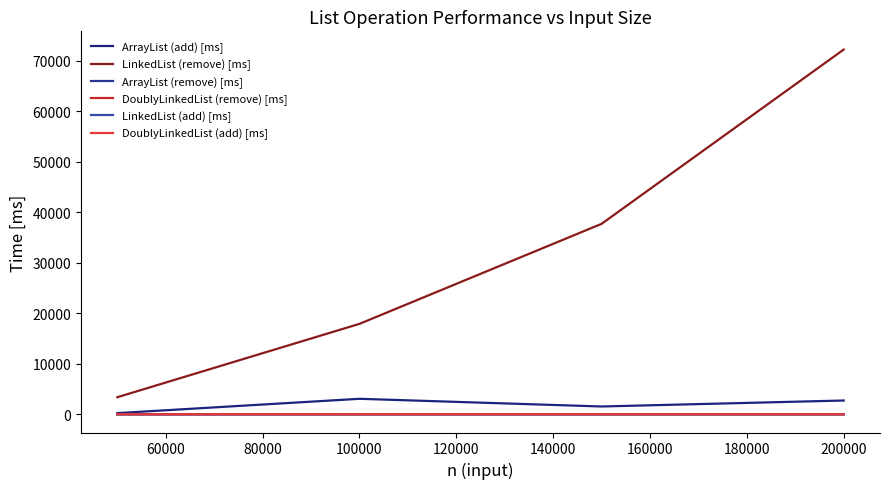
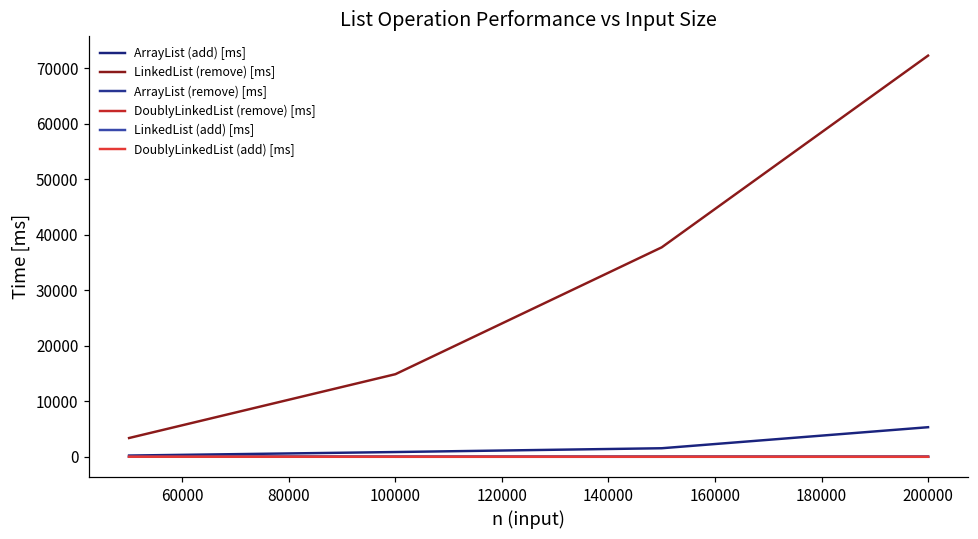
ArrayList (add) [ms], 100000: 3000 -> 1000
LinkedList (remove) [ms], 100000: 18000 -> 15000
ArrayList (add) [ms], 200000: 3000 -> 5000
